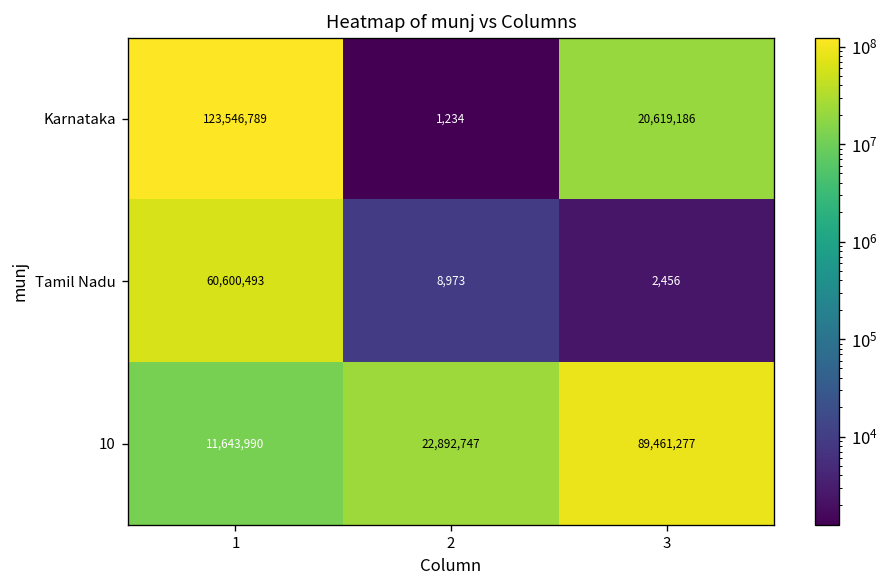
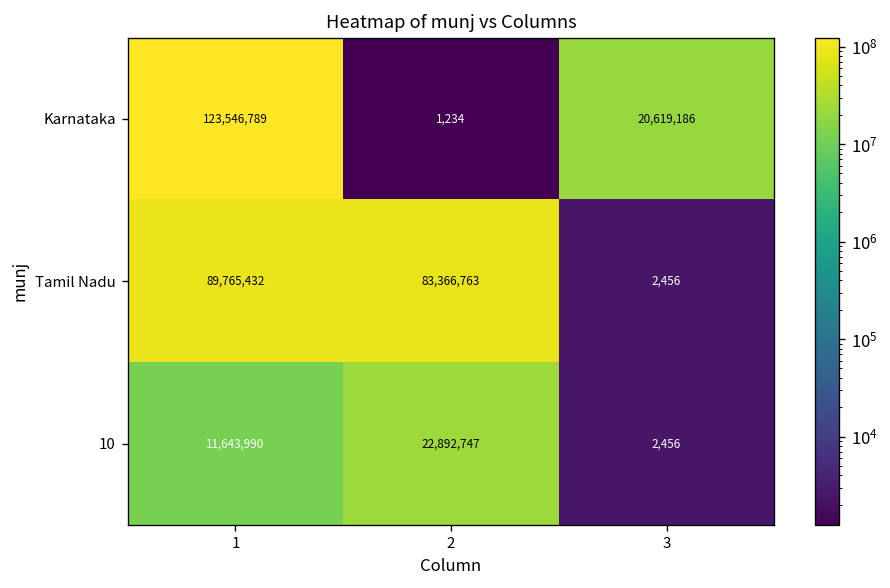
Tamil Nadu, 1: 60,600,493 -> 89,765,432
Tamil Nadu, 2: 8,973 -> 83,366,763
10, 3: 89,461,277 -> 2,456
